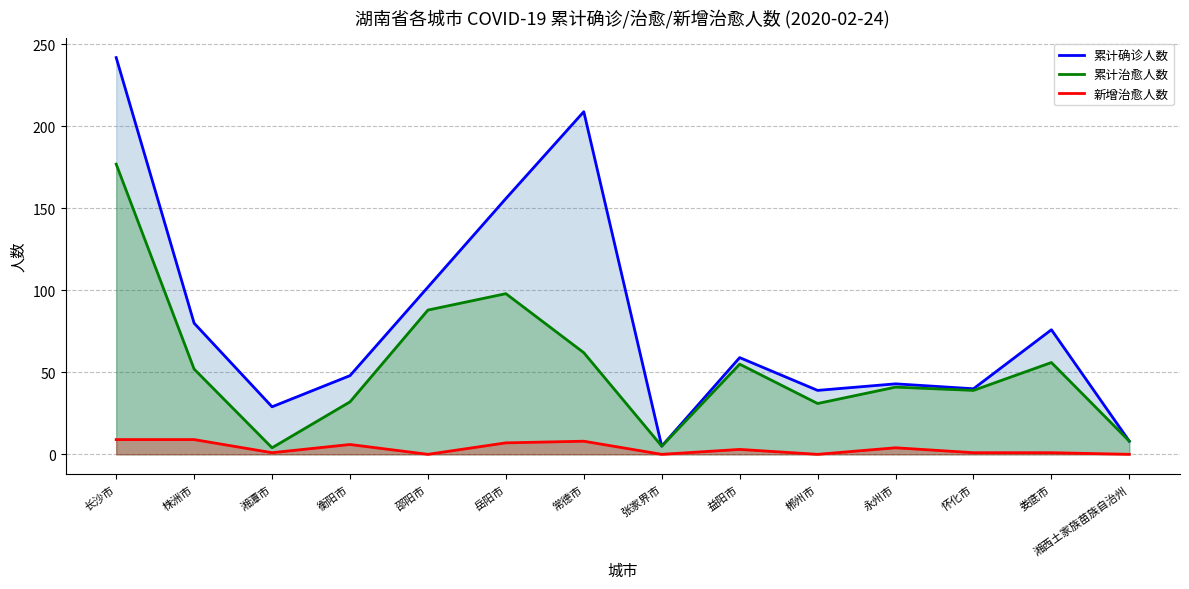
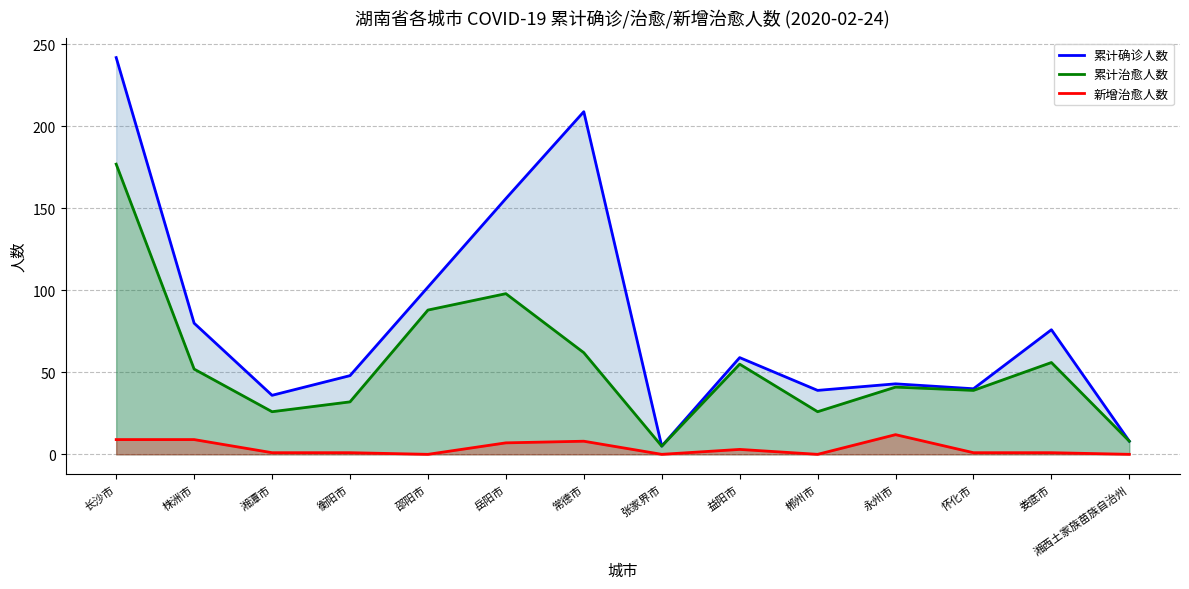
累计确诊人数, 湘潭市: 29 -> 36
累计治愈人数, 湘潭市: 4 -> 26
新增治愈人数, 衡阳市: 6 -> 1
累计治愈人数, 郴州市: 31 -> 26
新增治愈人数, 永州市: 4 -> 12
